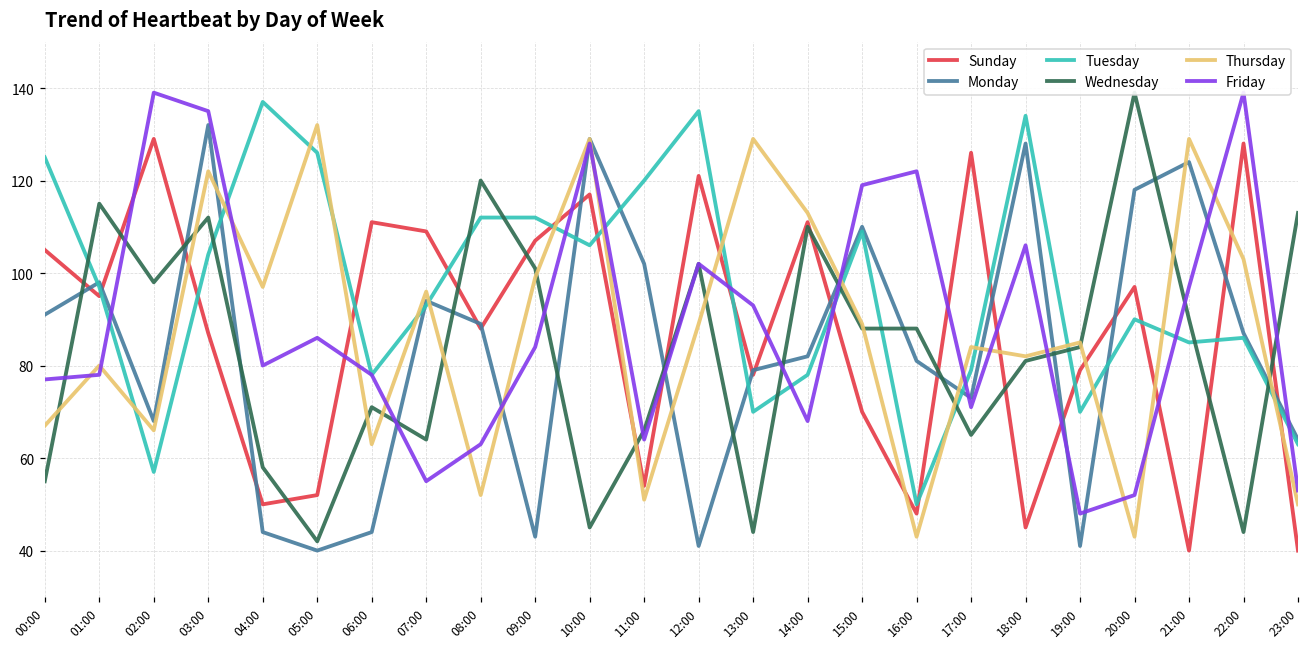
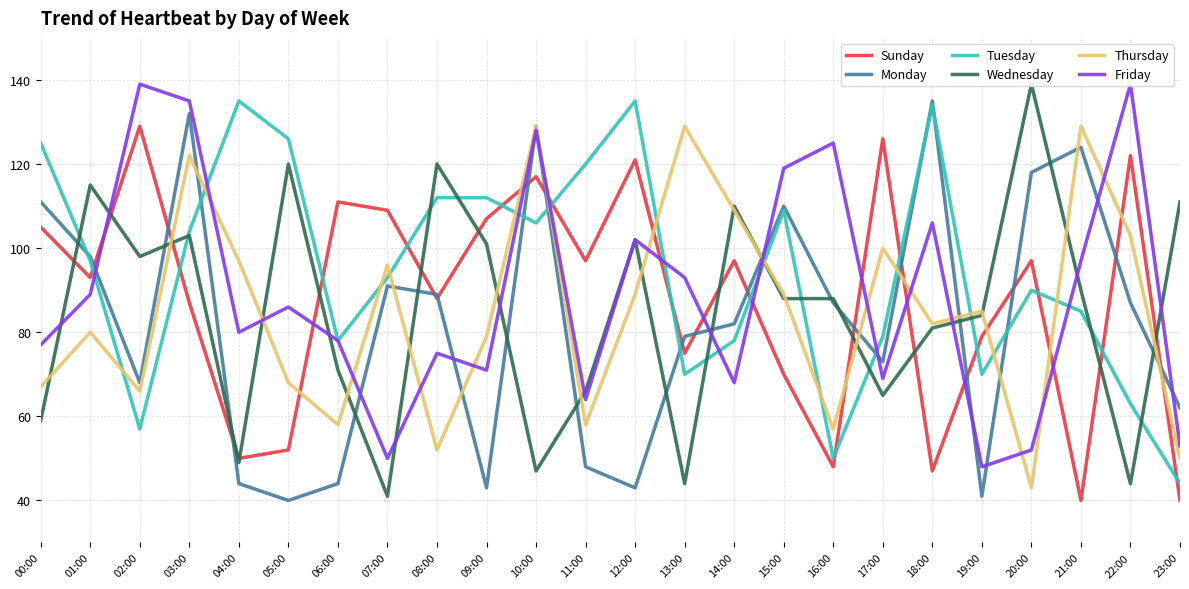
Monday, 00:00: 91 -> 111
Wednesday, 00:00: 55 -> 59
Sunday, 01:00: 95 -> 93
Friday, 01:00: 78 -> 89
Wednesday, 03:00: 112 -> 103
Tuesday, 04:00: 137 -> 135
Wednesday, 04:00: 58 -> 49
Wednesday, 05:00: 42 -> 120
Thursday, 05:00: 132 -> 68
Thursday, 06:00: 63 -> 58
Monday, 07:00: 94 -> 91
Wednesday, 07:00: 64 -> 41
Friday, 07:00: 55 -> 50
Friday, 08:00: 63 -> 75
Thursday, 09:00: 99 -> 79
Friday, 09:00: 84 -> 71
Wednesday, 10:00: 45 -> 47
Sunday, 11:00: 54 -> 97
Monday, 11:00: 102 -> 48
Thursday, 11:00: 51 -> 58
Monday, 12:00: 41 -> 43
Sunday, 13:00: 78 -> 75
Sunday, 14:00: 111 -> 97
Thursday, 14:00: 113 -> 109
Monday, 16:00: 81 -> 87
Thursday, 16:00: 43 -> 57
Friday, 16:00: 122 -> 125
Thursday, 17:00: 84 -> 100
Friday, 17:00: 71 -> 69
Sunday, 18:00: 45 -> 47
Monday, 18:00: 128 -> 135
Sunday, 22:00: 128 -> 122
Tuesday, 22:00: 86 -> 63
Monday, 23:00: 64 -> 62
Tuesday, 23:00: 63 -> 44
Wednesday, 23:00: 113 -> 111
